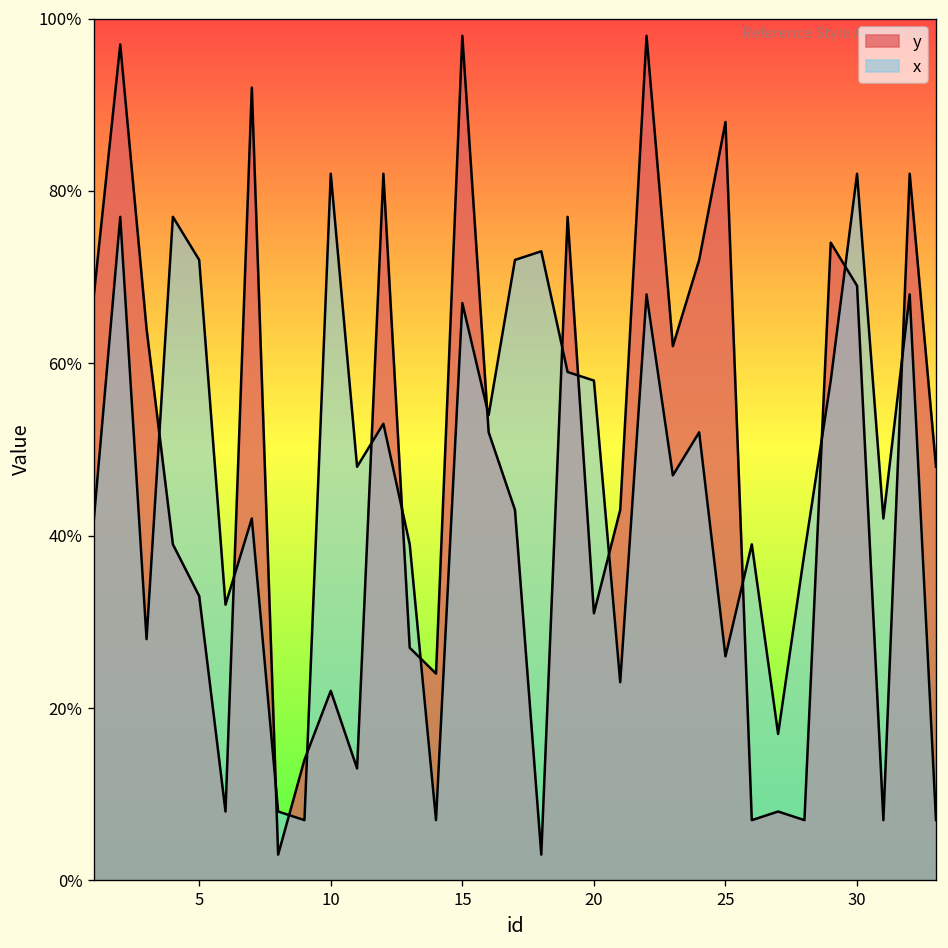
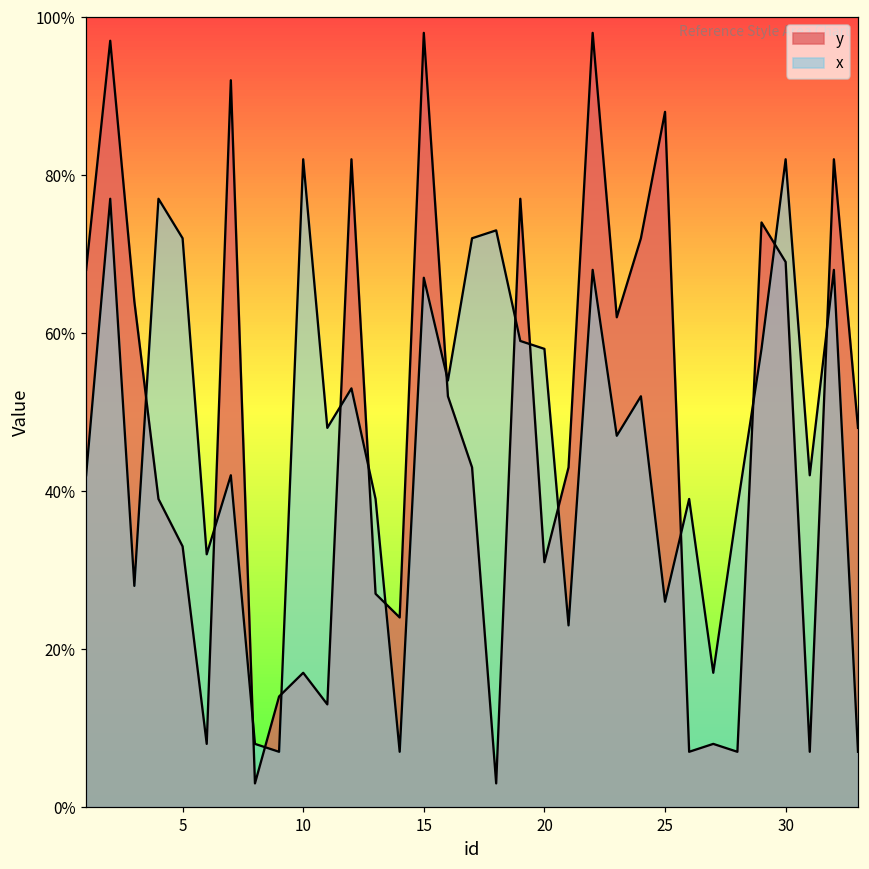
y, 10: 22% -> 17%
